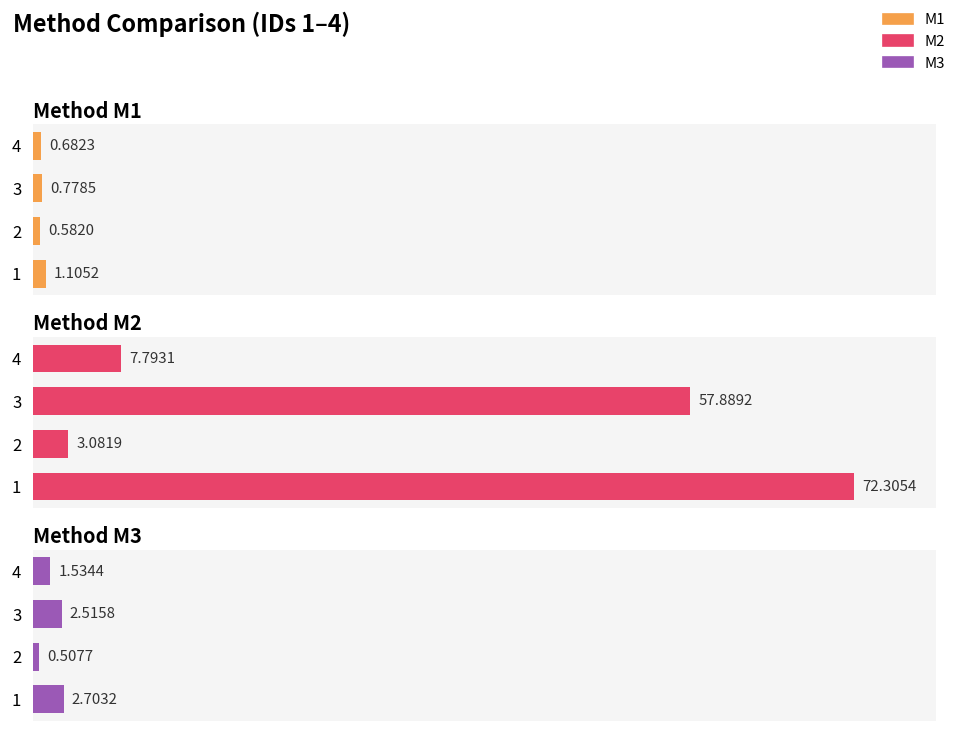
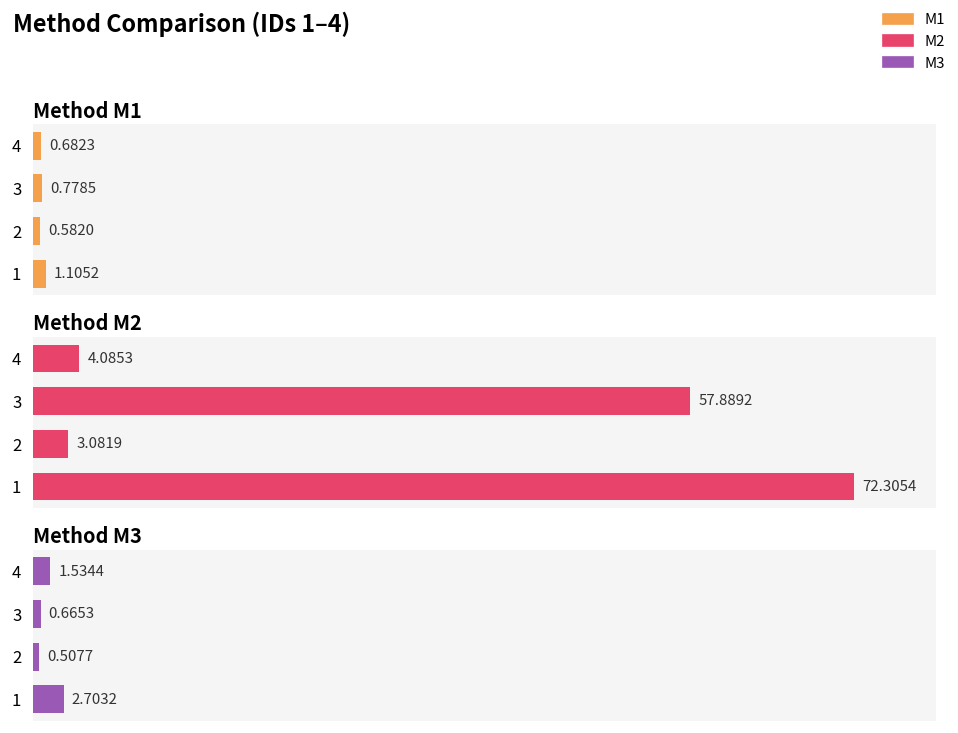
Method M2, 4: 7.7931 -> 4.0853
Method M3, 3: 2.5158 -> 0.6653
